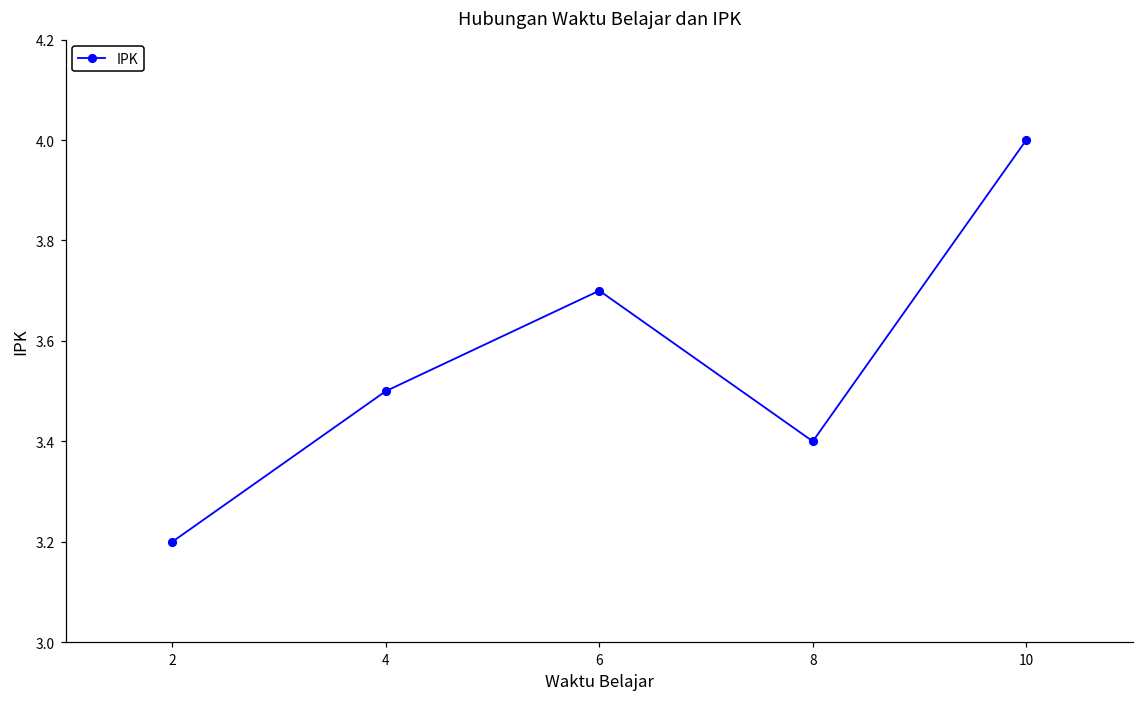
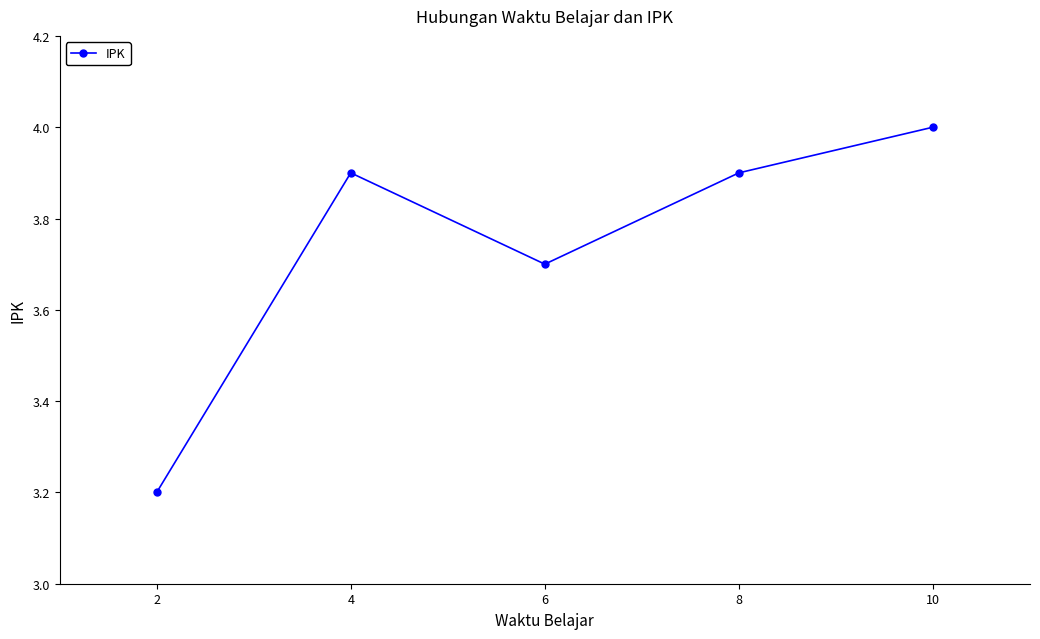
4: 3.5 -> 3.9
8: 3.4 -> 3.9
